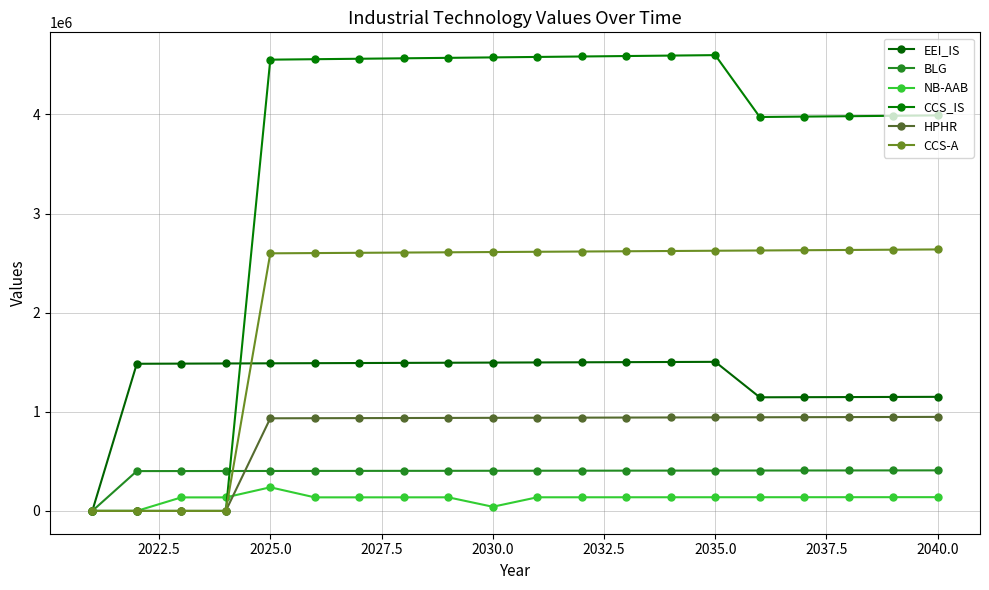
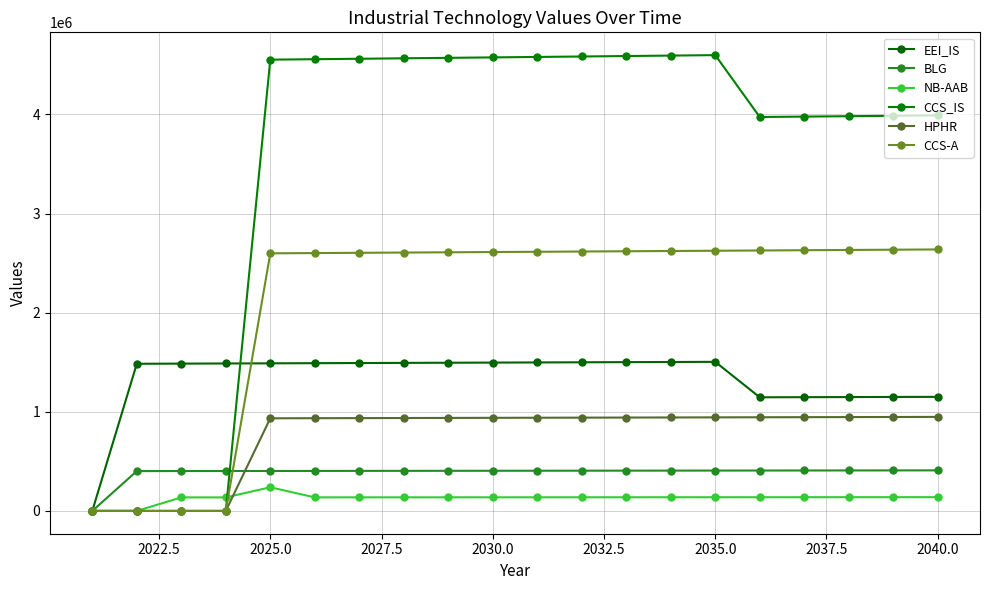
NB-AAB, 2030.0: 0 -> 100000
